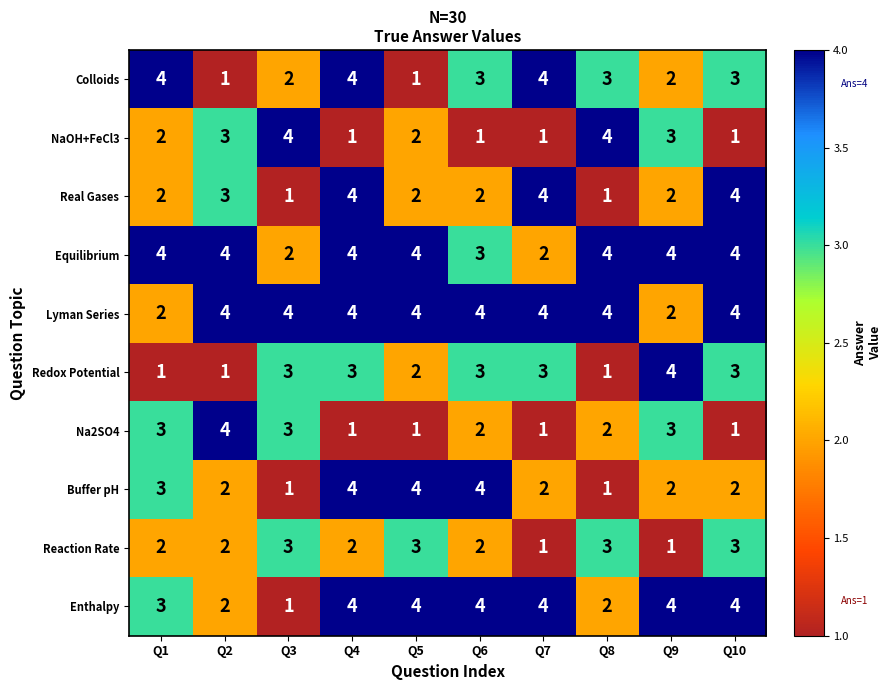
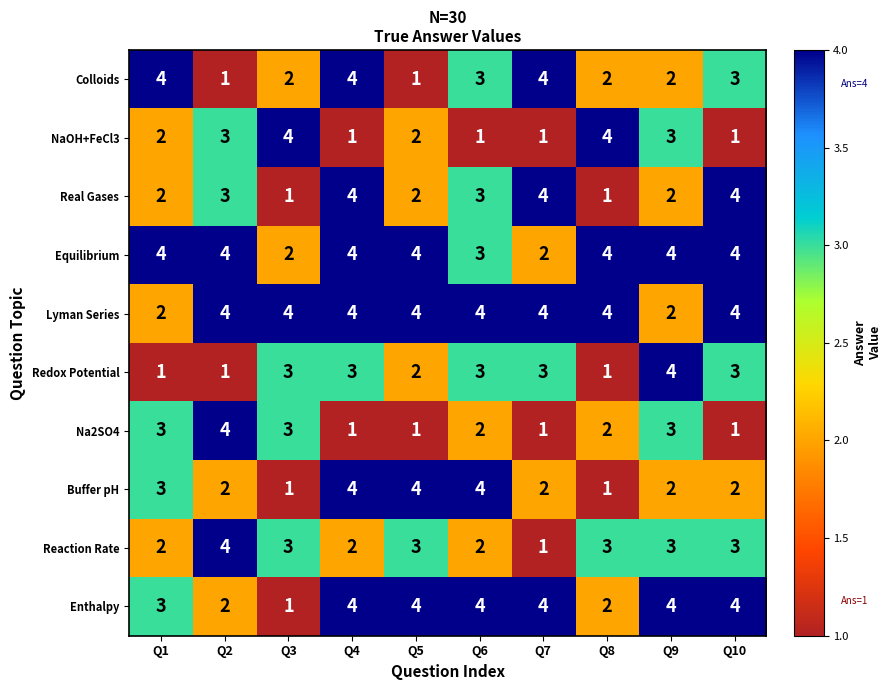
Colloids, Q8: 3 -> 2
Real Gases, Q6: 2 -> 3
Reaction Rate, Q2: 2 -> 4
Reaction Rate, Q9: 1 -> 3
